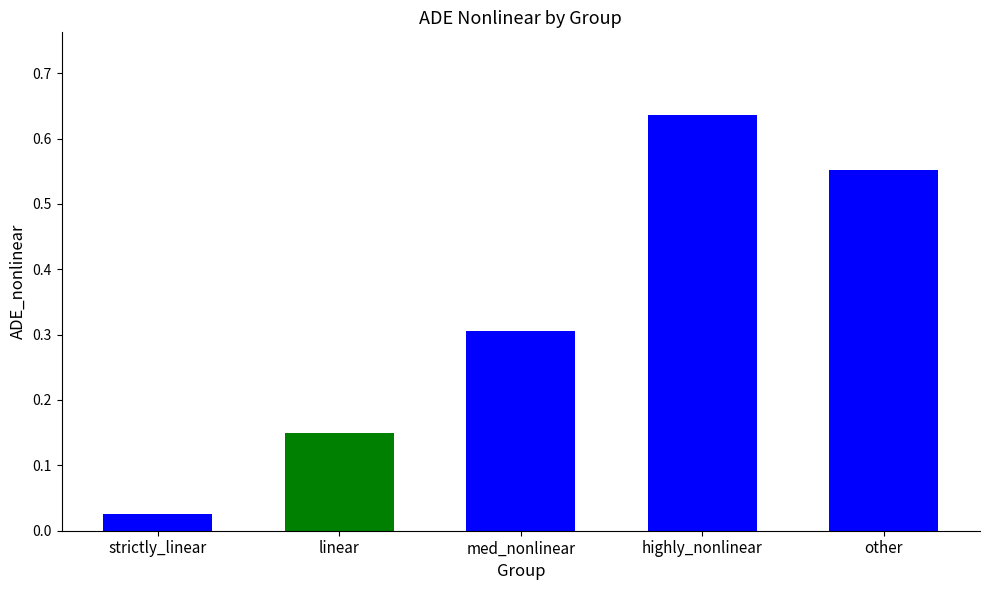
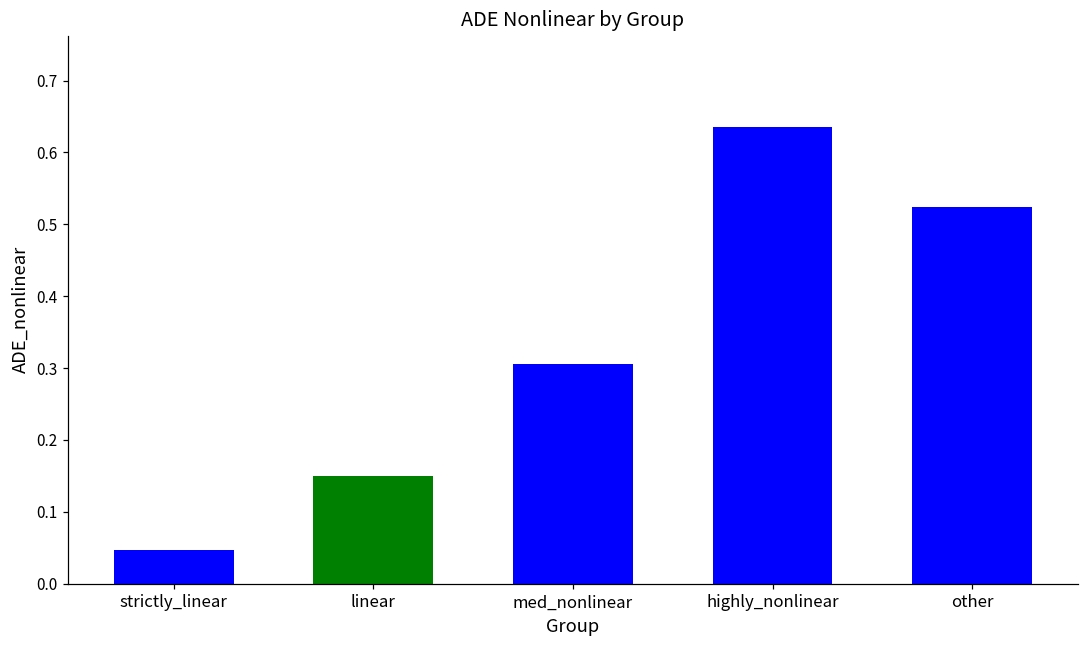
strictly_linear: 0.03 -> 0.05
other: 0.55 -> 0.52
